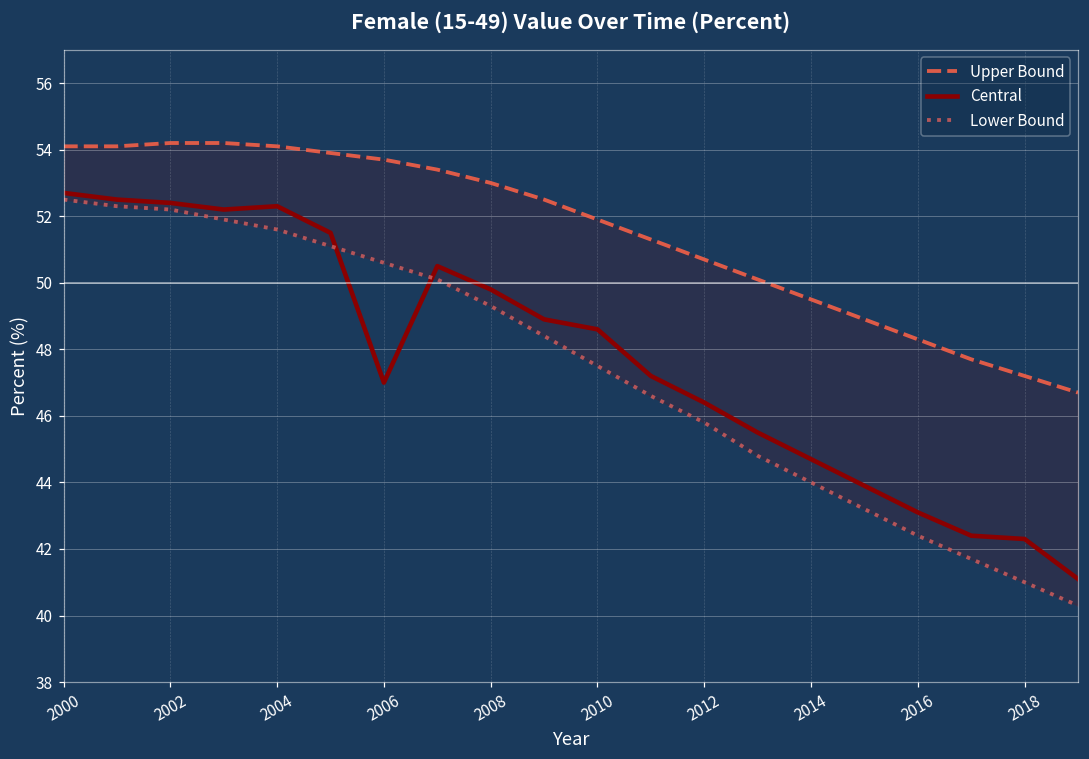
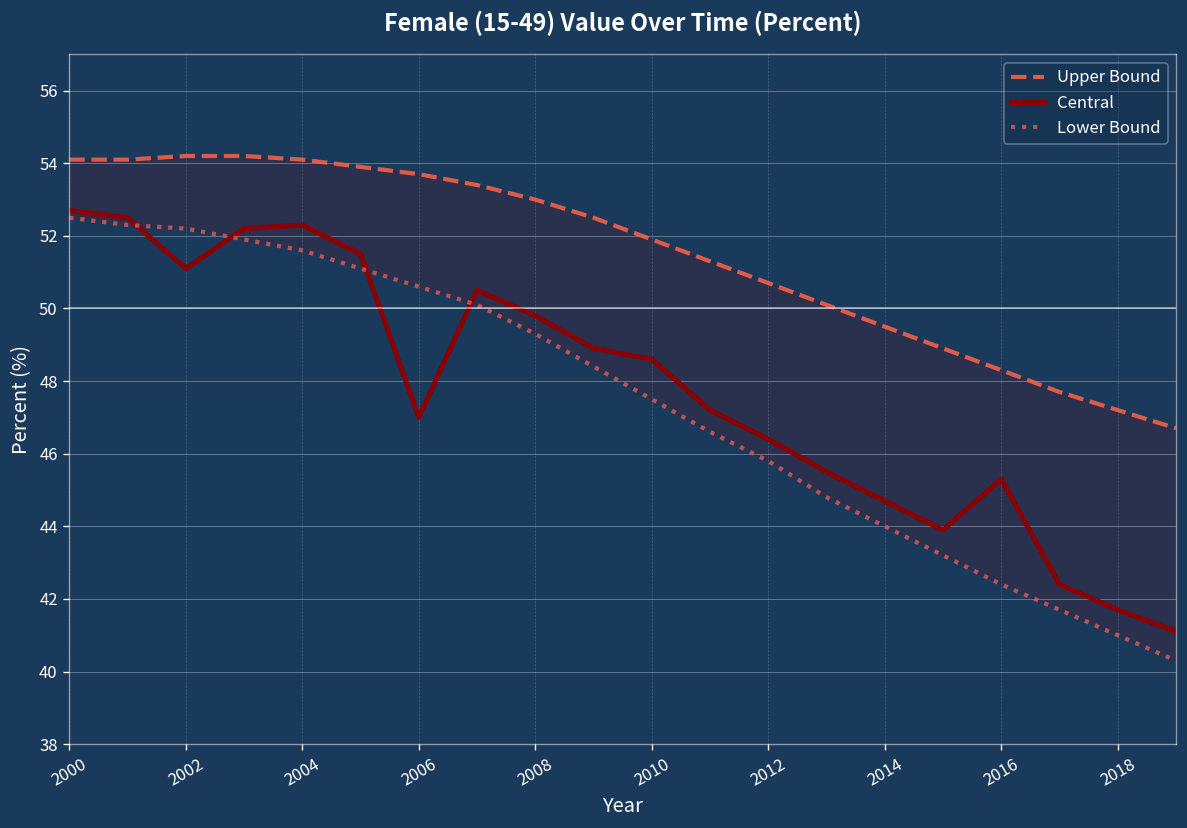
Central, 2002: 52.4 -> 51.1
Central, 2016: 43.1 -> 45.3
Central, 2018: 42.3 -> 41.7
